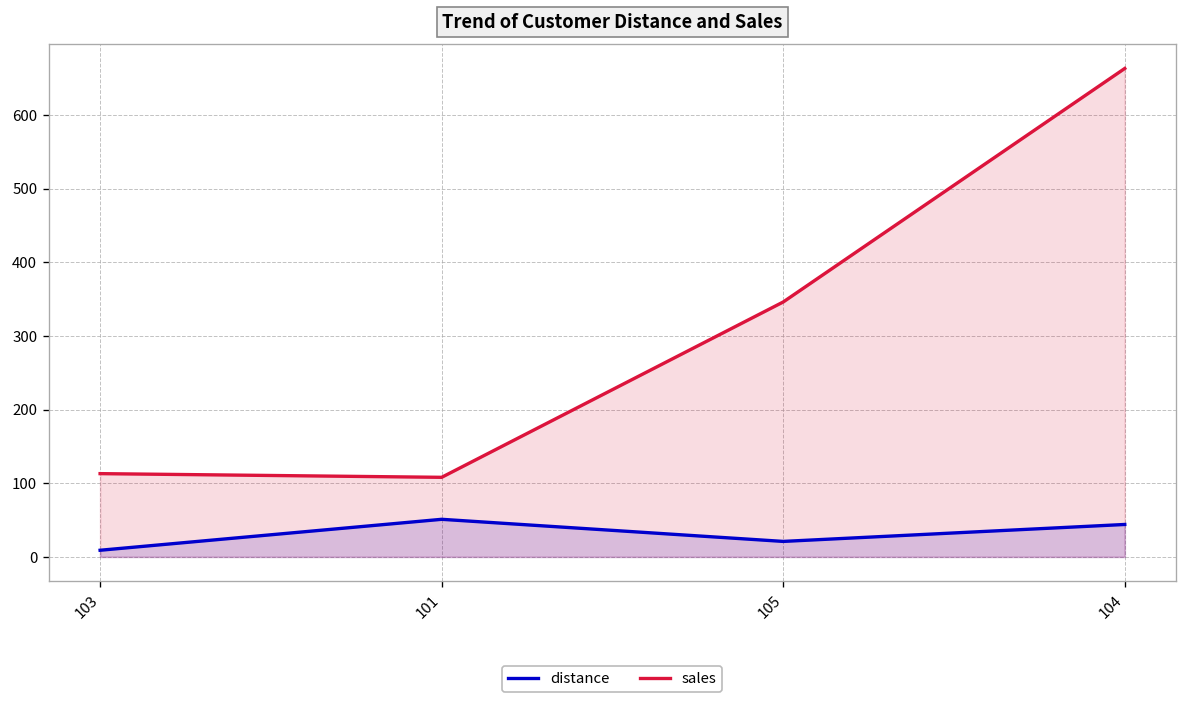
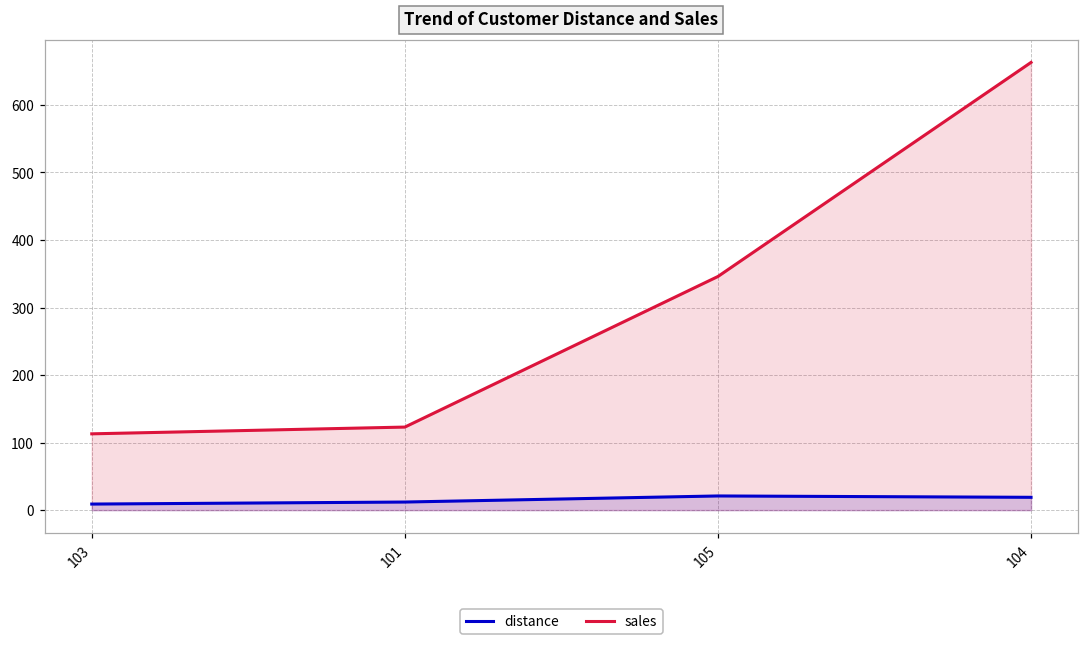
distance, 101: 50 -> 10
sales, 101: 110 -> 120
distance, 104: 40 -> 20
